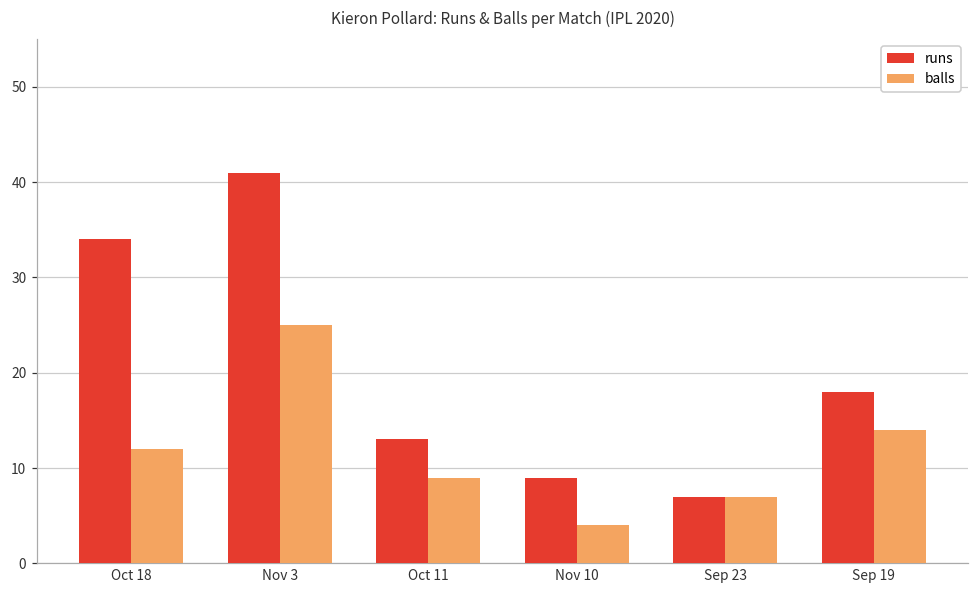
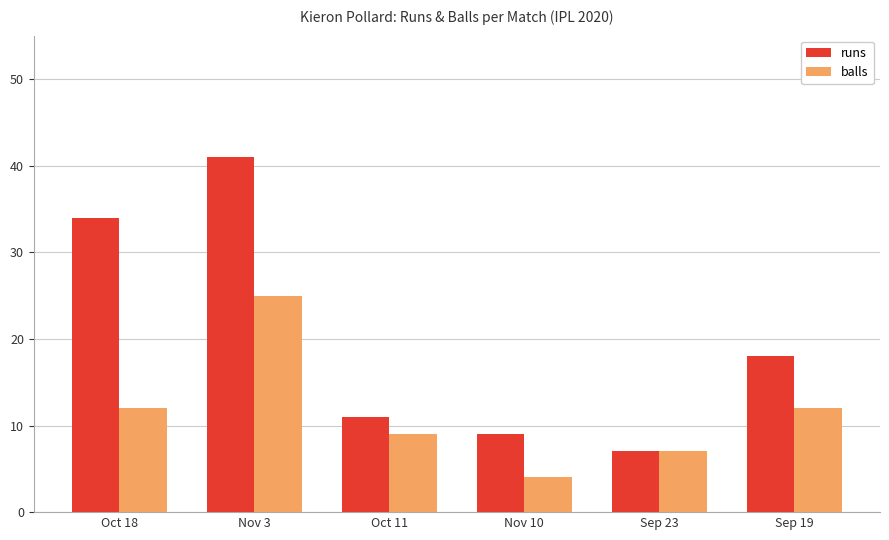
runs, Oct 11: 13 -> 11
balls, Sep 19: 14 -> 12
